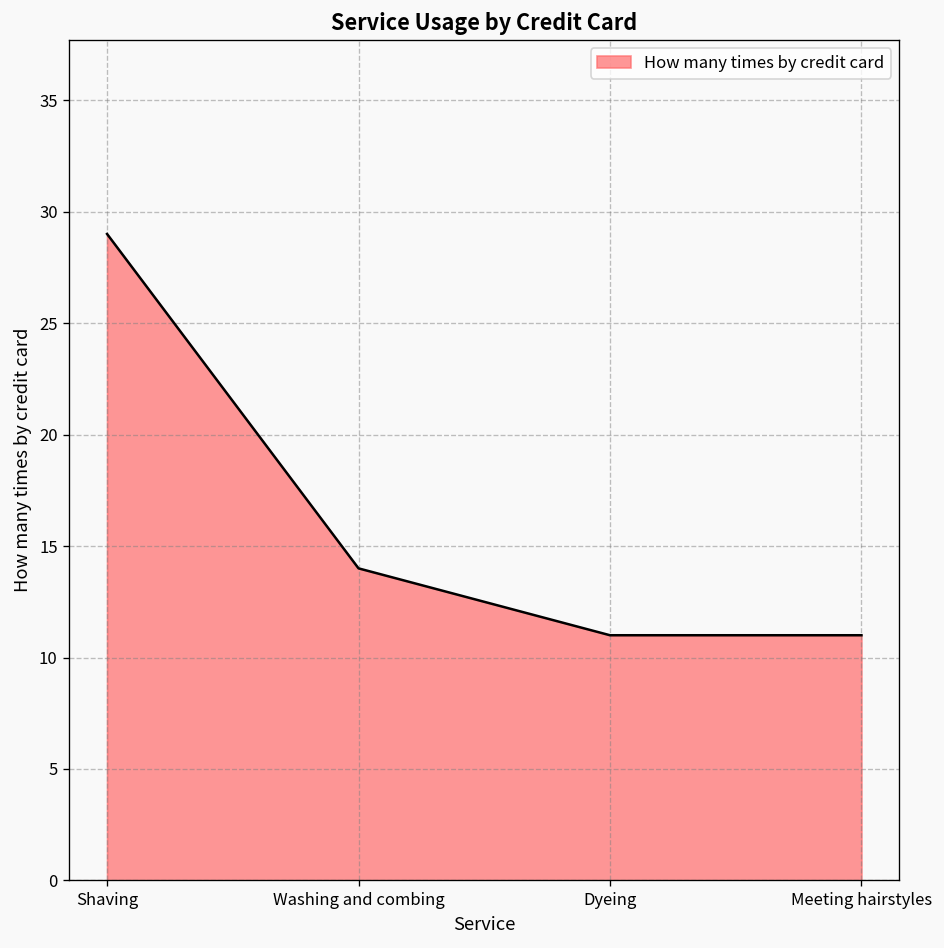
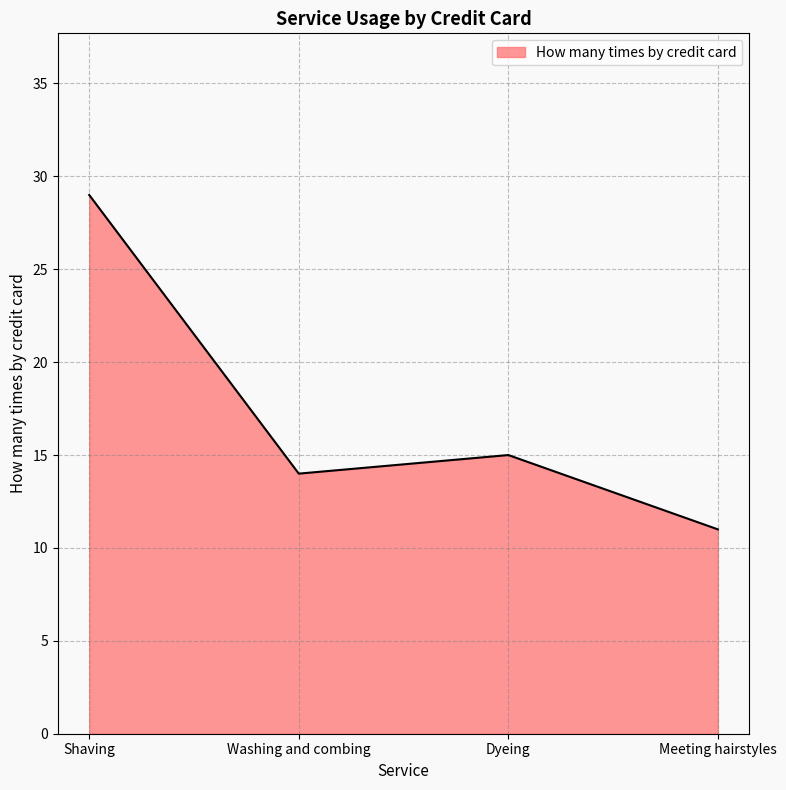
Dyeing: 11 -> 15
